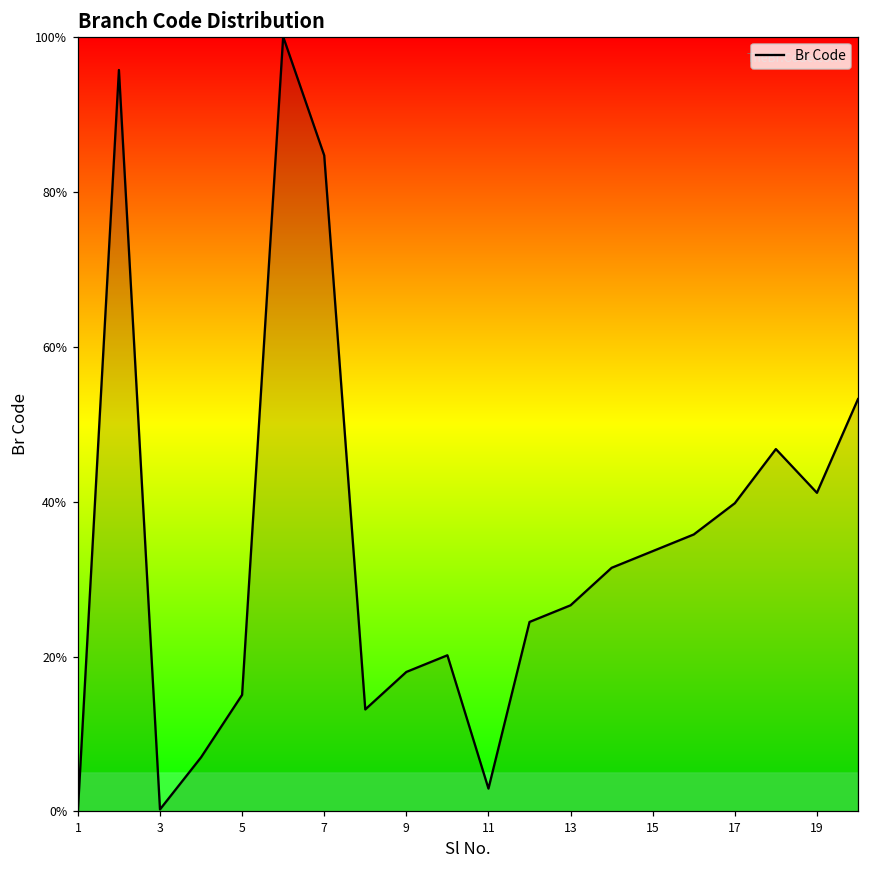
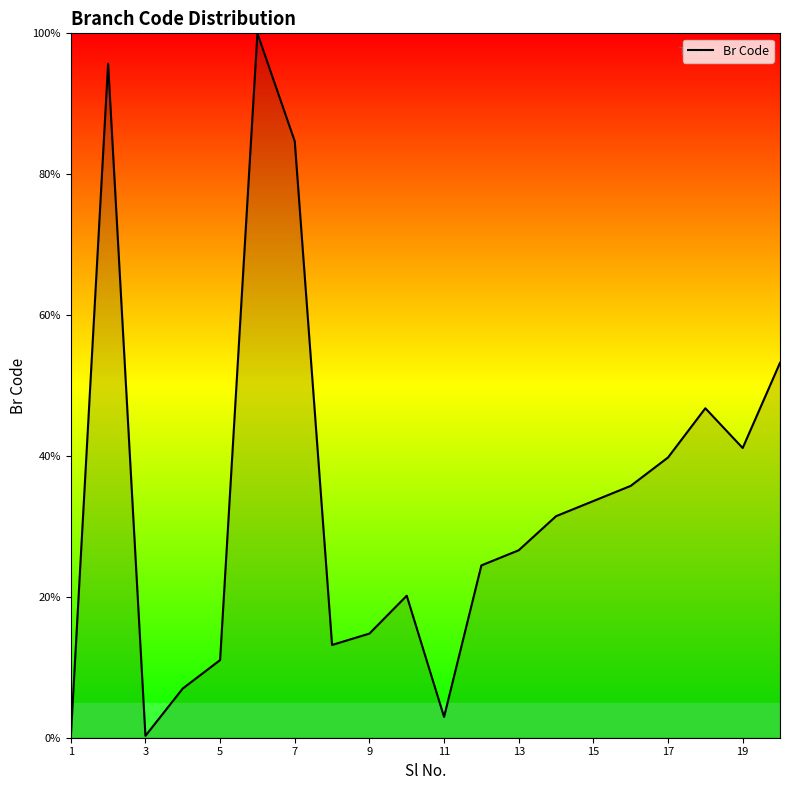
5: 15% -> 11%
9: 18% -> 15%
